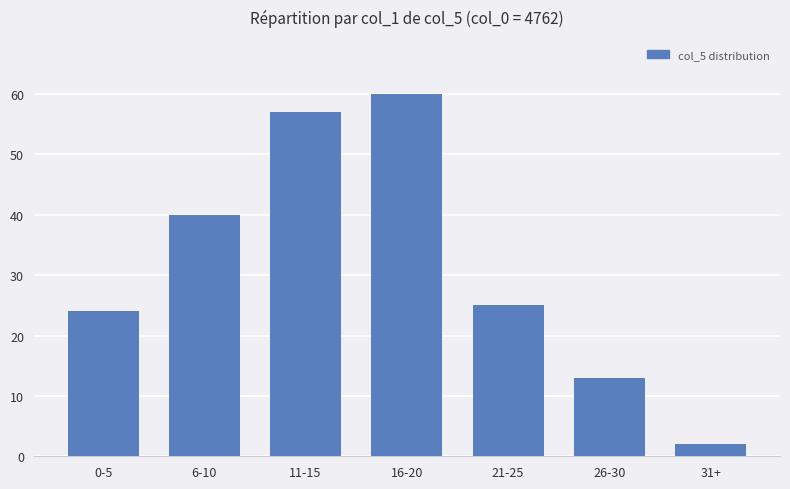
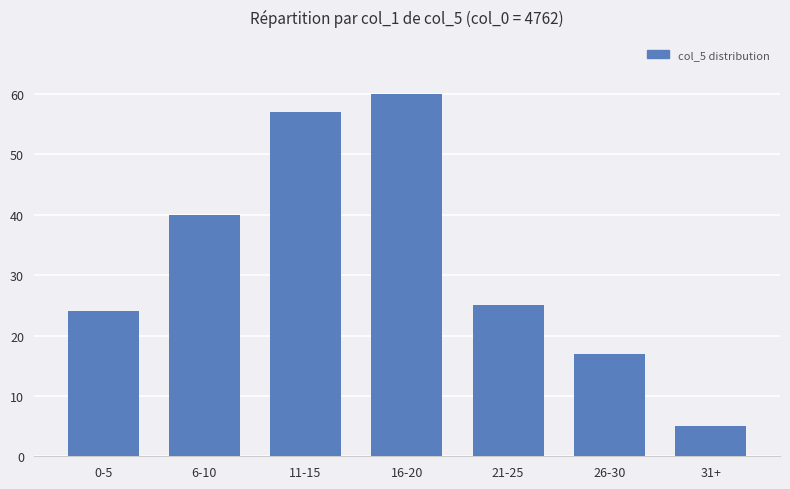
26-30: 13 -> 17
31+: 2 -> 5
